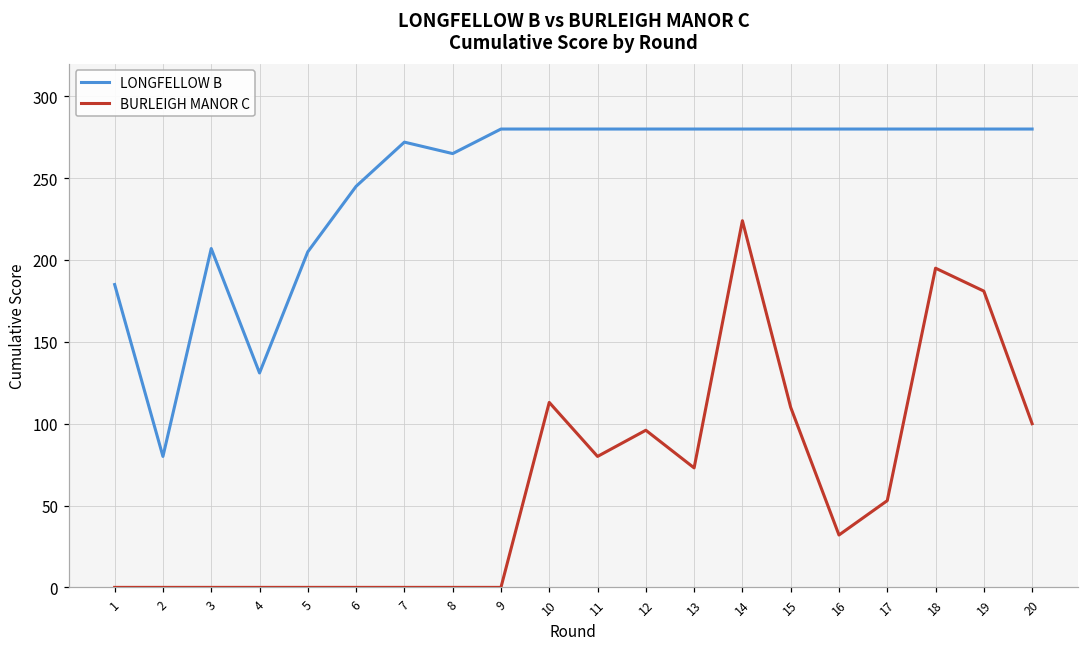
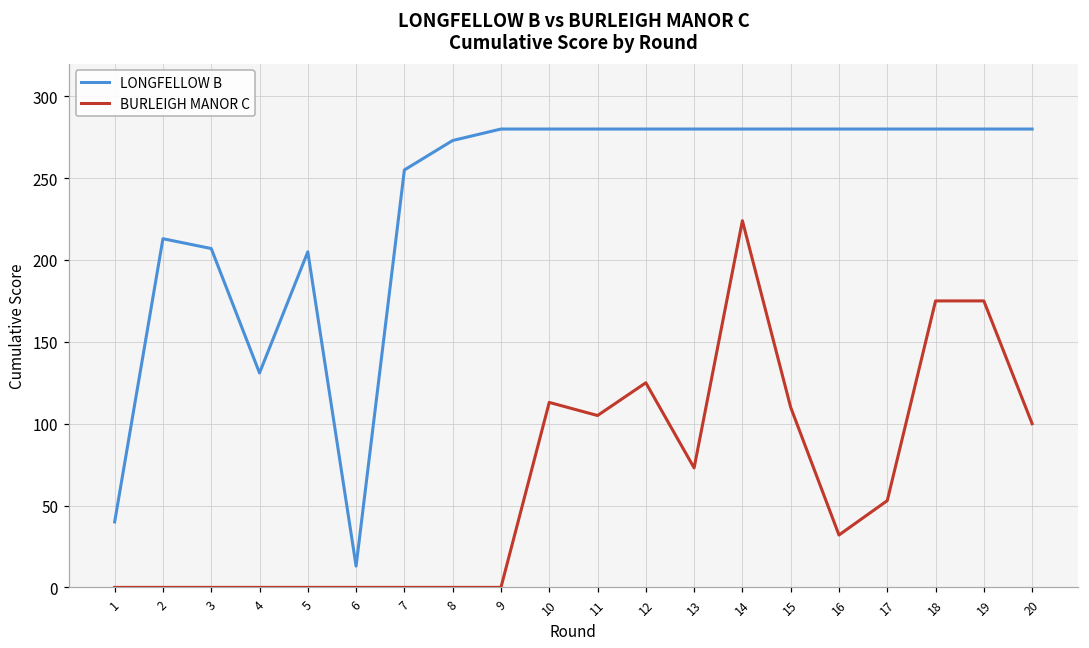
LONGFELLOW B, 1: 185 -> 40
LONGFELLOW B, 2: 80 -> 213
LONGFELLOW B, 6: 245 -> 13
LONGFELLOW B, 7: 272 -> 255
LONGFELLOW B, 8: 265 -> 273
BURLEIGH MANOR C, 11: 80 -> 105
BURLEIGH MANOR C, 12: 96 -> 125
BURLEIGH MANOR C, 18: 195 -> 175
BURLEIGH MANOR C, 19: 181 -> 175
